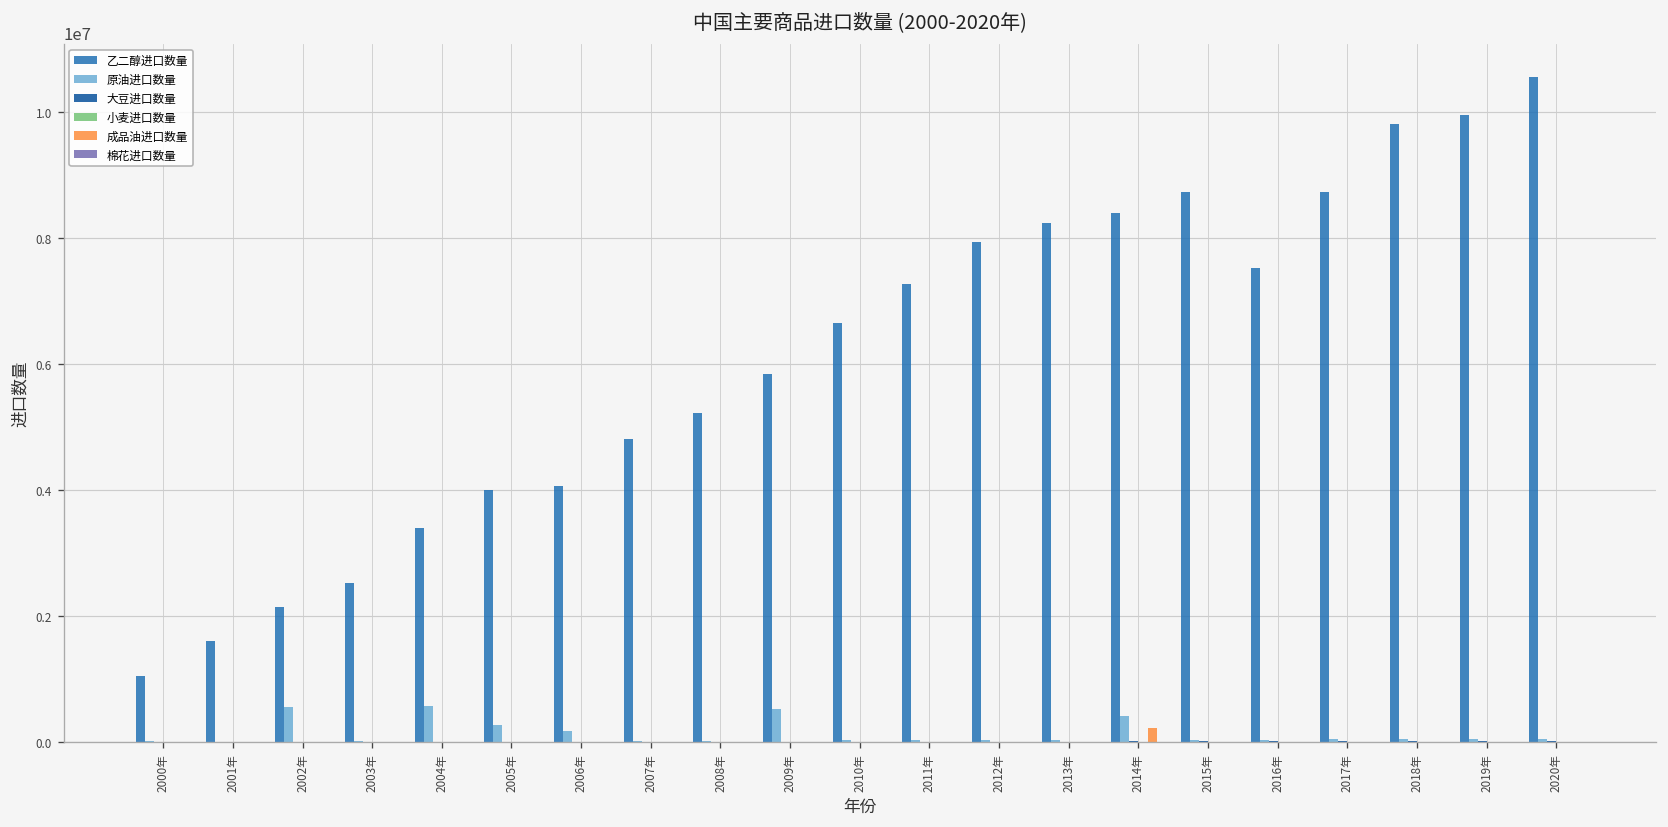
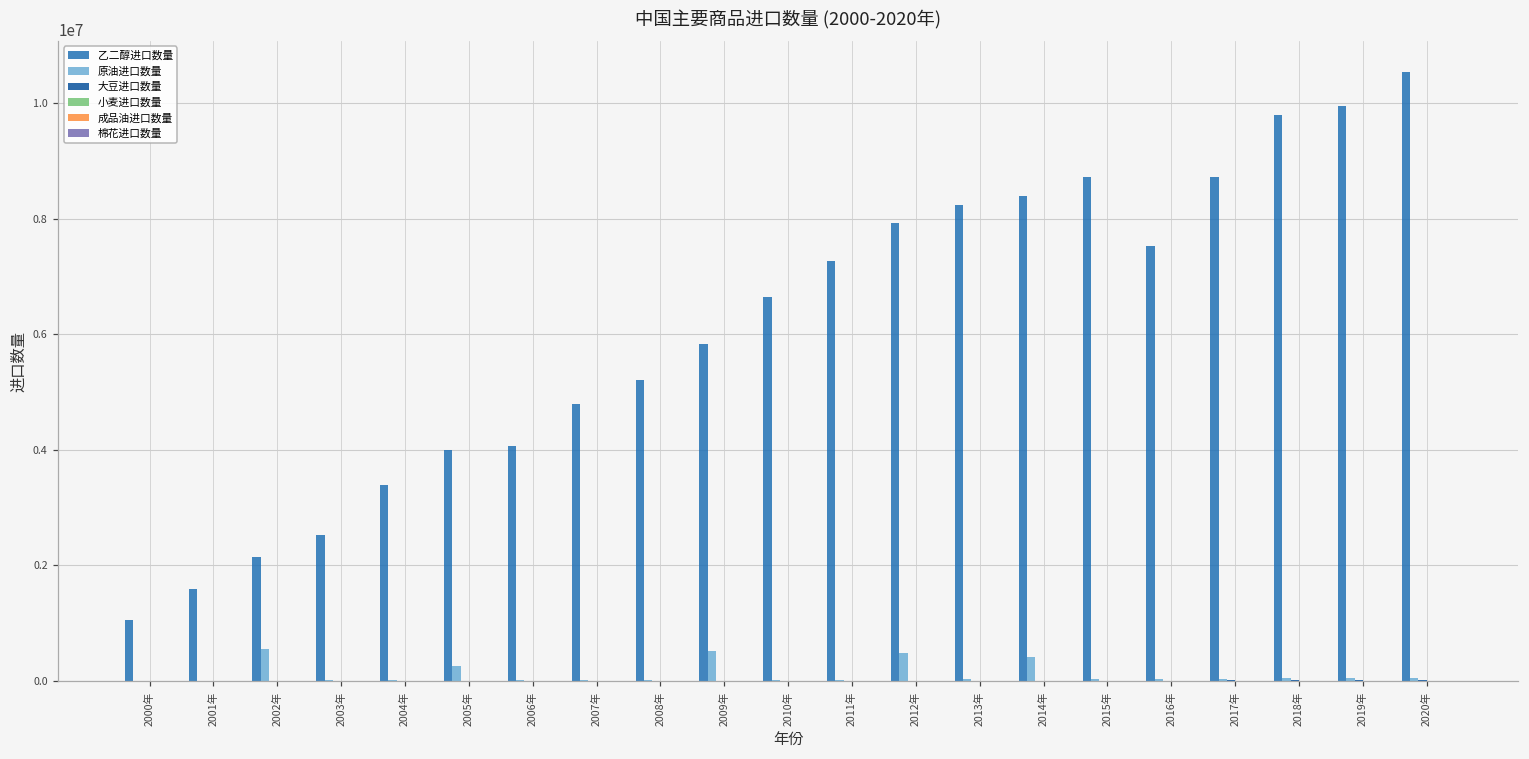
原油进口数量, 2004年: 600000 -> 0
原油进口数量, 2006年: 200000 -> 0
原油进口数量, 2012年: 0 -> 500000
成品油进口数量, 2014年: 200000 -> 0
